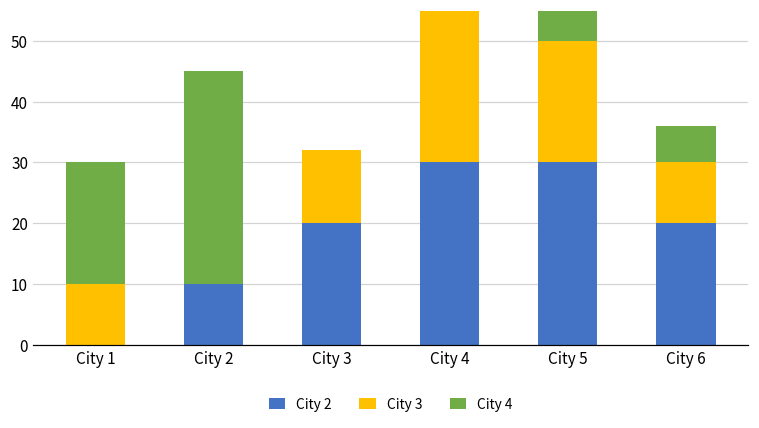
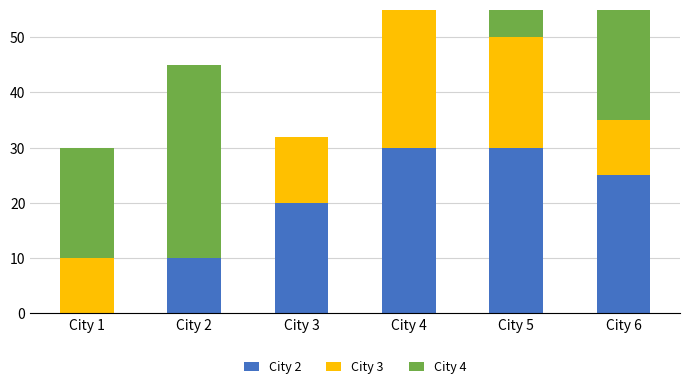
City 2, City 6: 20 -> 25
City 4, City 6: 6 -> 20
